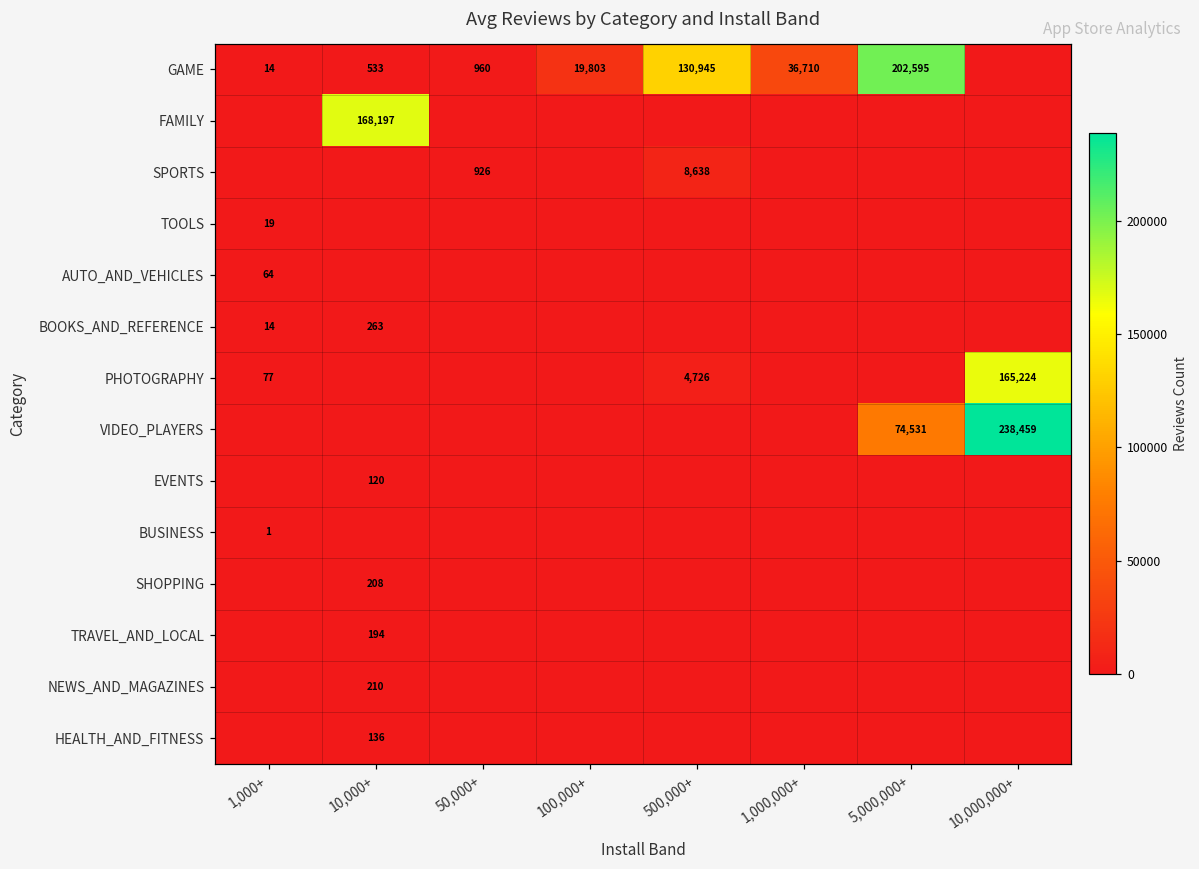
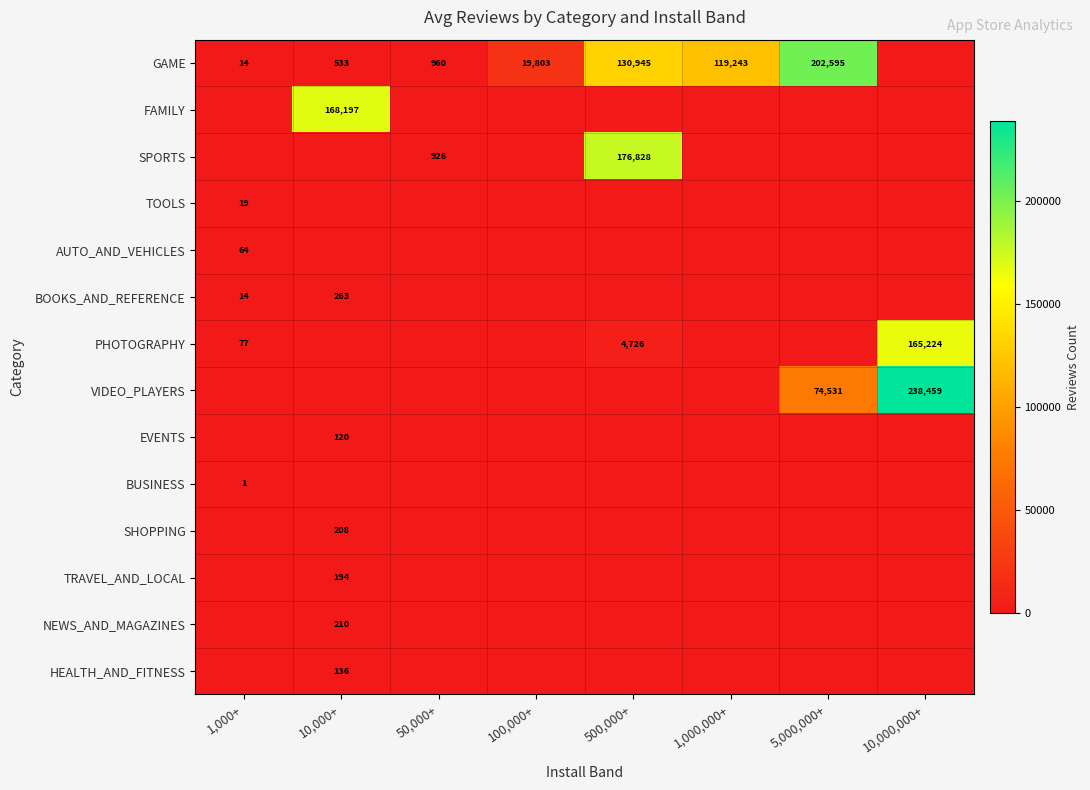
GAME, 1,000,000+: 36,710 -> 119,243
SPORTS, 500,000+: 8,638 -> 176,828
